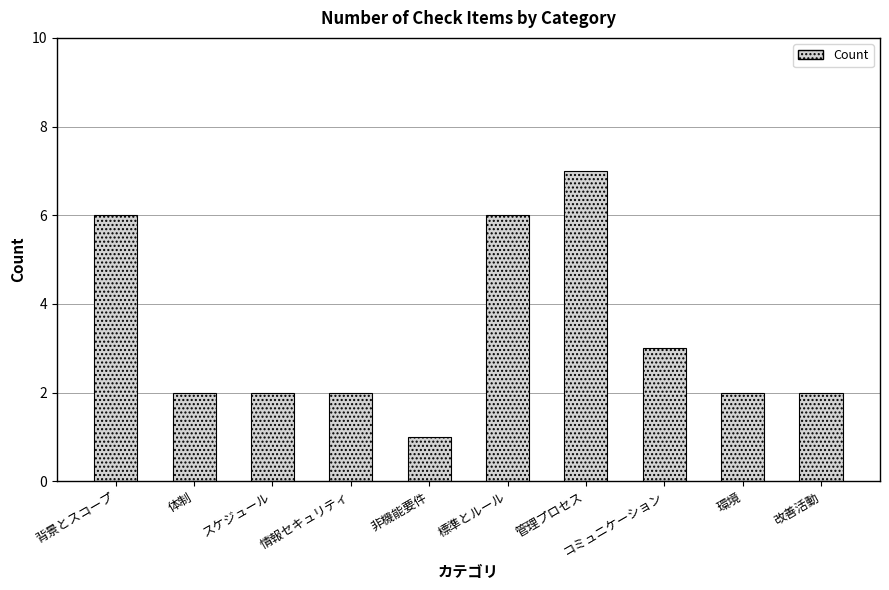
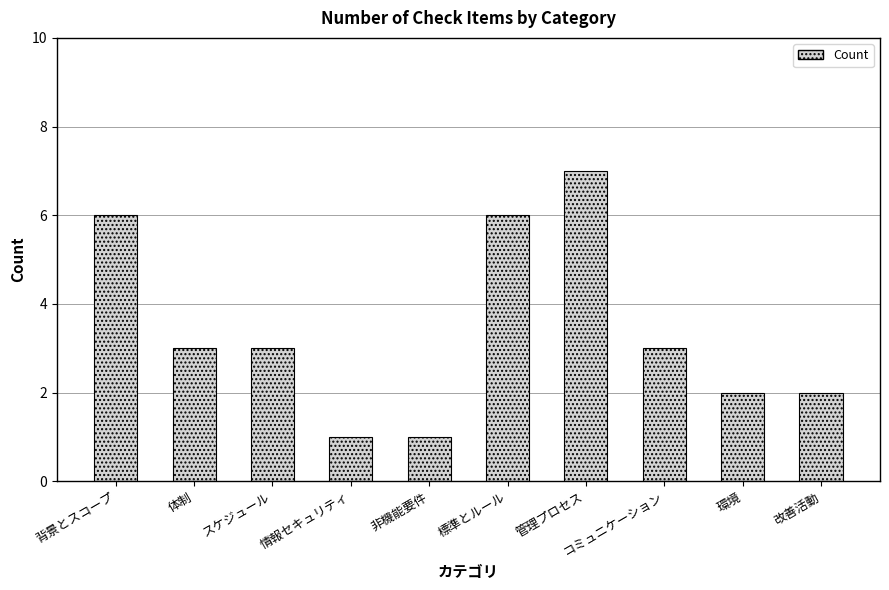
体制: 2 -> 3
スケジュール: 2 -> 3
情報セキュリティ: 2 -> 1
